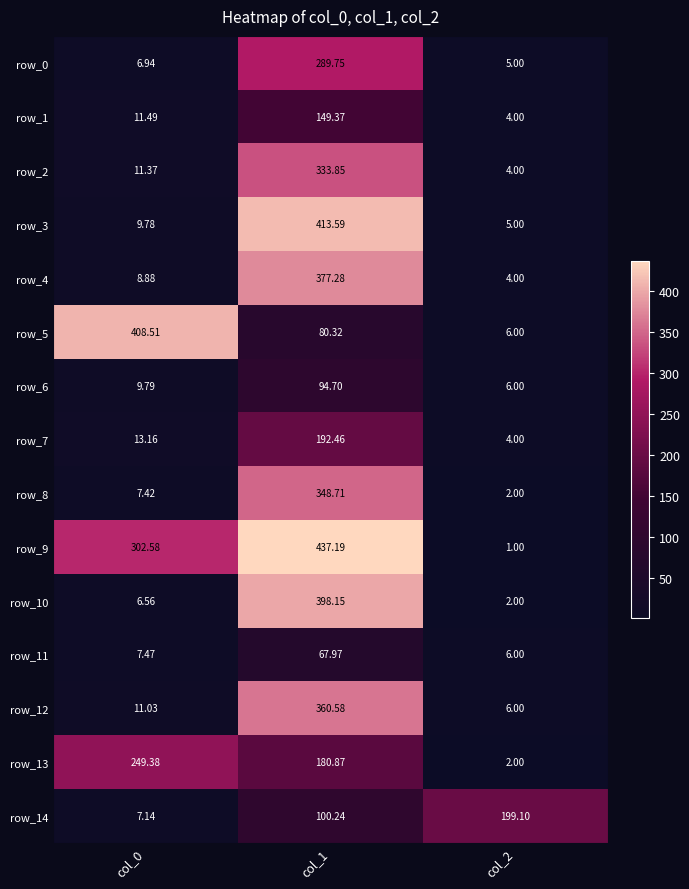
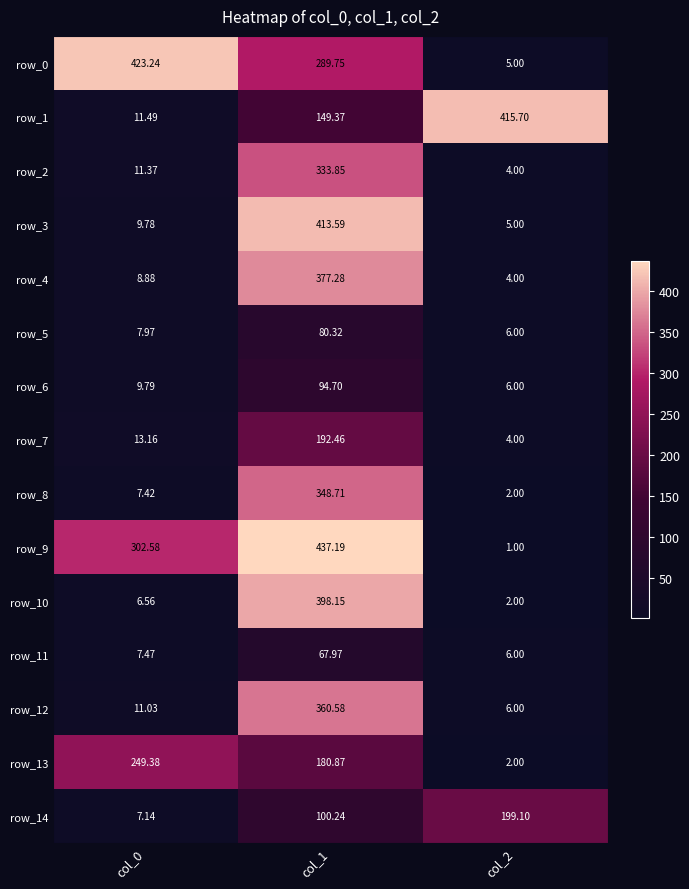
row_0, col_0: 6.94 -> 423.24
row_1, col_2: 4.00 -> 415.70
row_5, col_0: 408.51 -> 7.97
